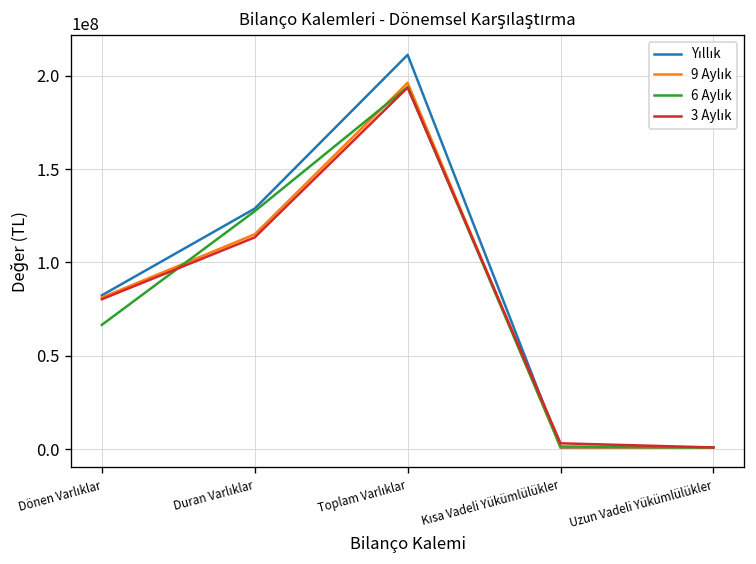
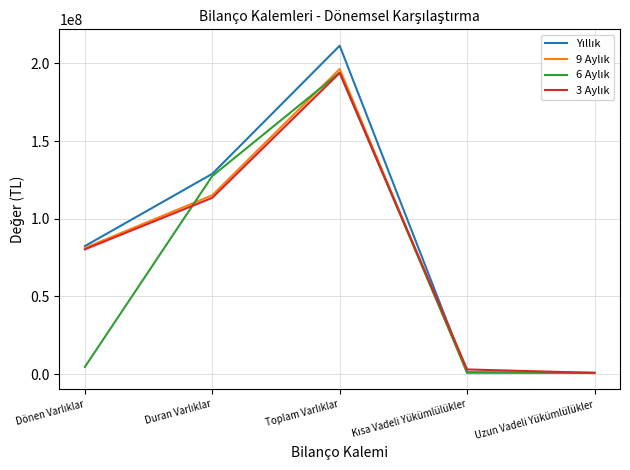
6 Aylık, Dönen Varlıklar: 67000000 -> 5000000
